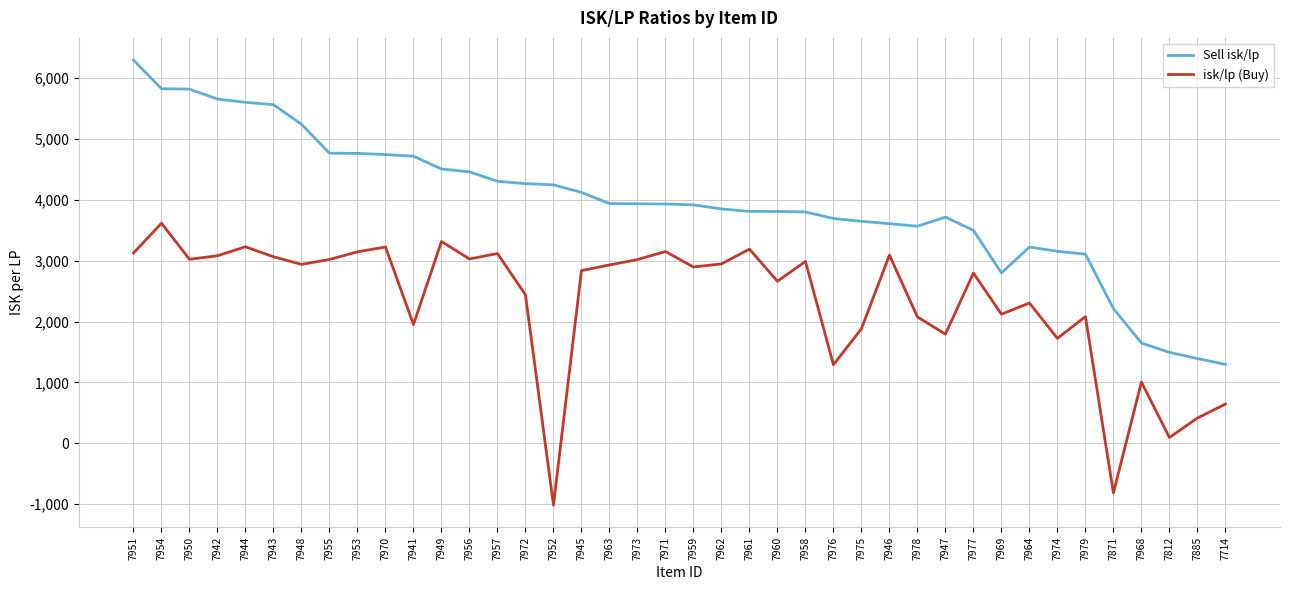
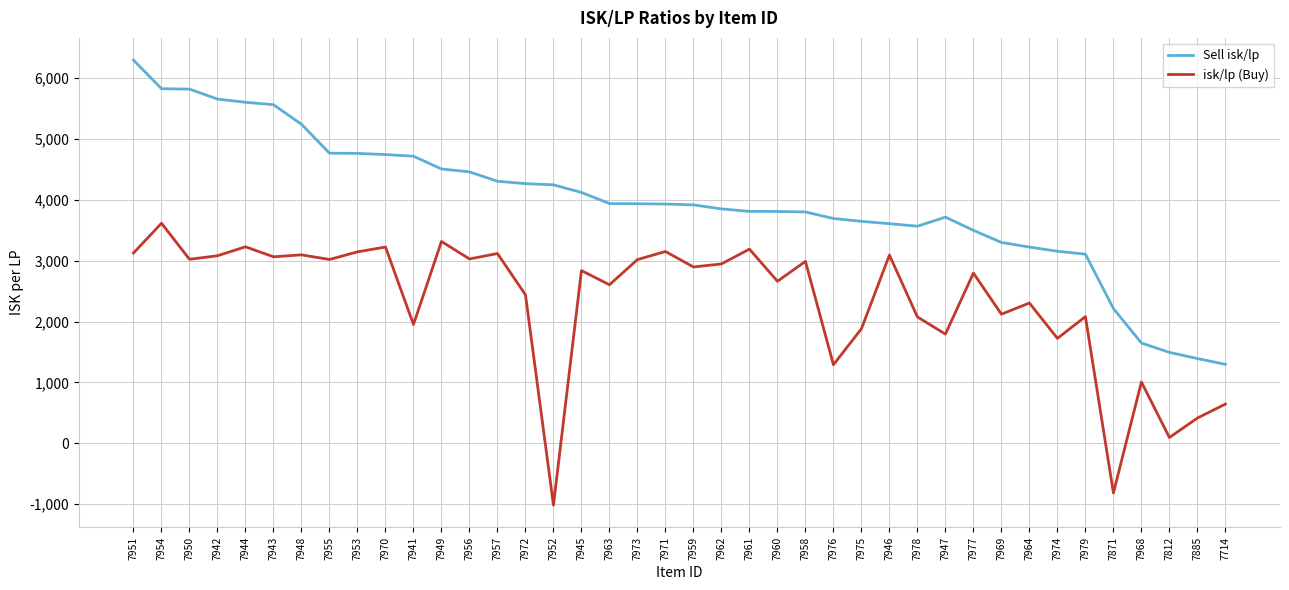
isk/lp (Buy), 7948: 2,900 -> 3,100
isk/lp (Buy), 7963: 2,900 -> 2,600
Sell isk/lp, 7969: 2,800 -> 3,300
